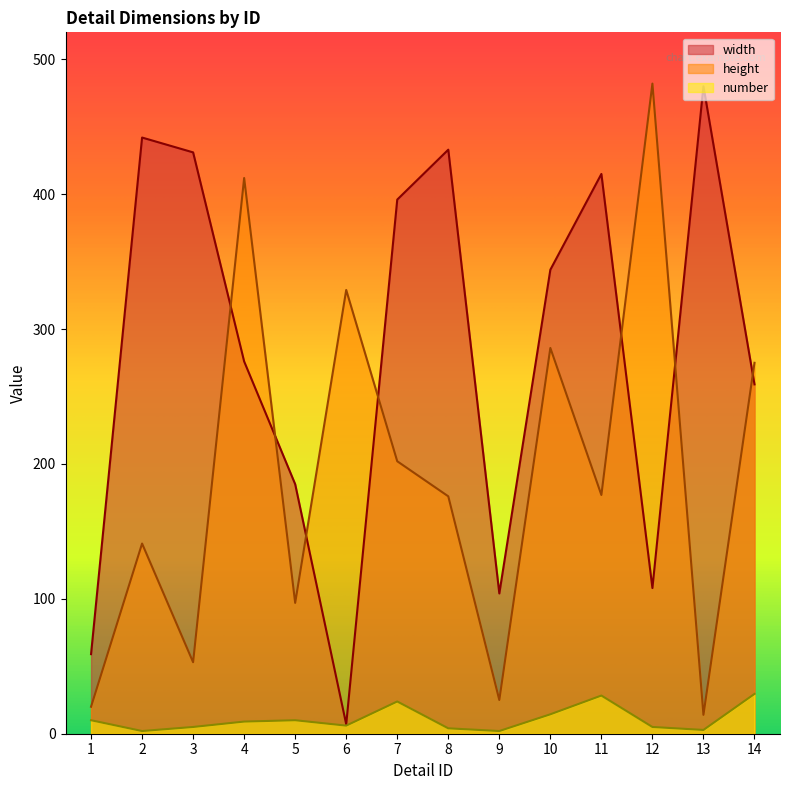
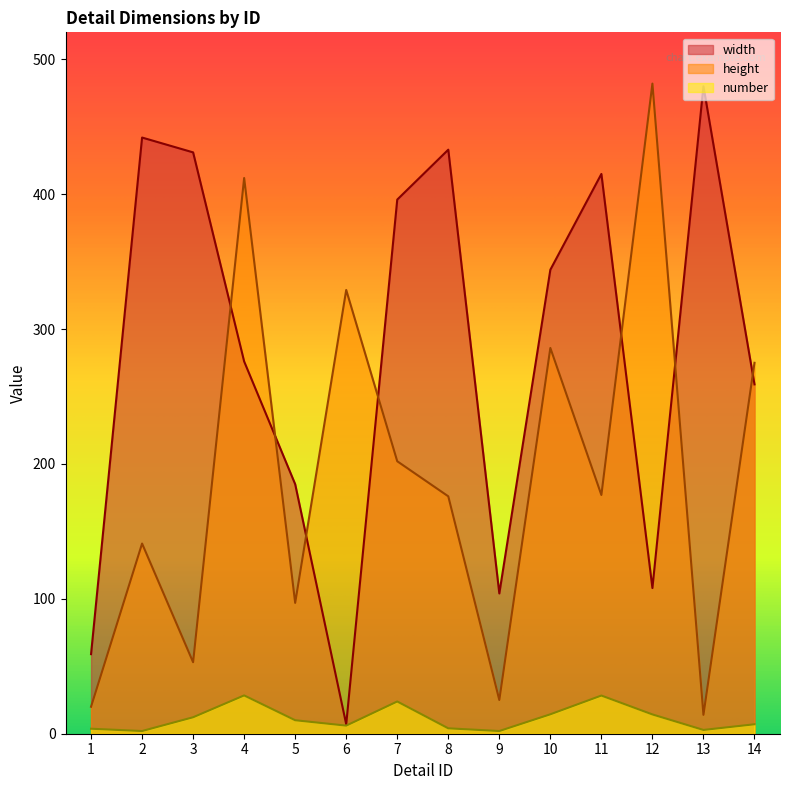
number, 1: 10 -> 4
number, 3: 5 -> 12
number, 4: 9 -> 28
number, 12: 5 -> 14
number, 14: 30 -> 7
